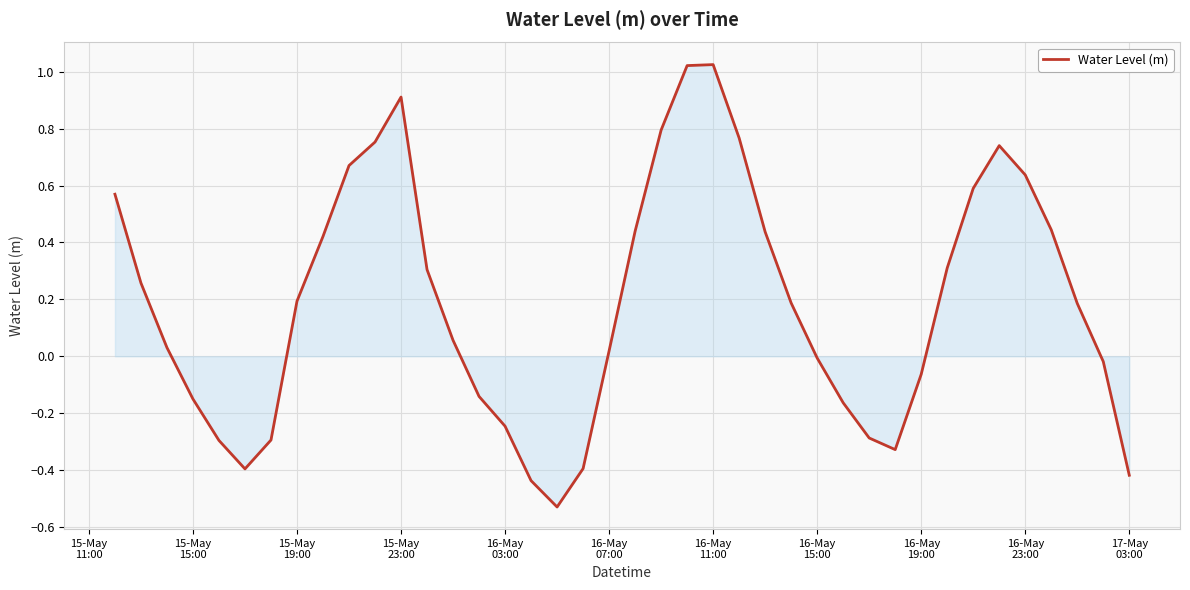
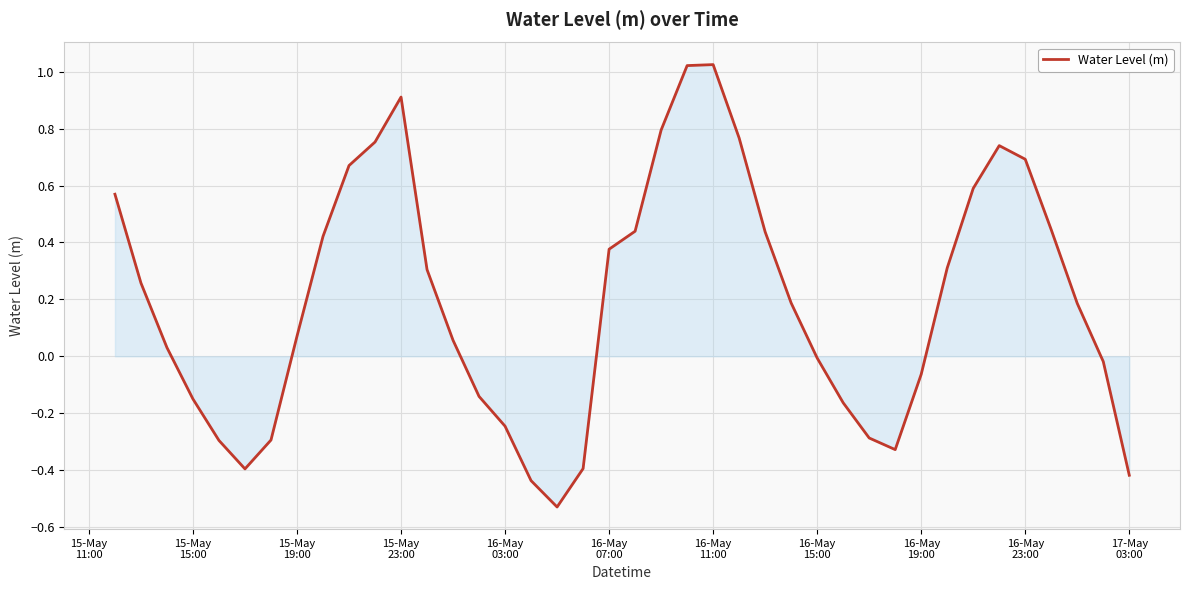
Water Level (m), 15-May 19:00: 0.19 -> 0.07
Water Level (m), 16-May 07:00: 0.02 -> 0.38
Water Level (m), 16-May 23:00: 0.64 -> 0.69
